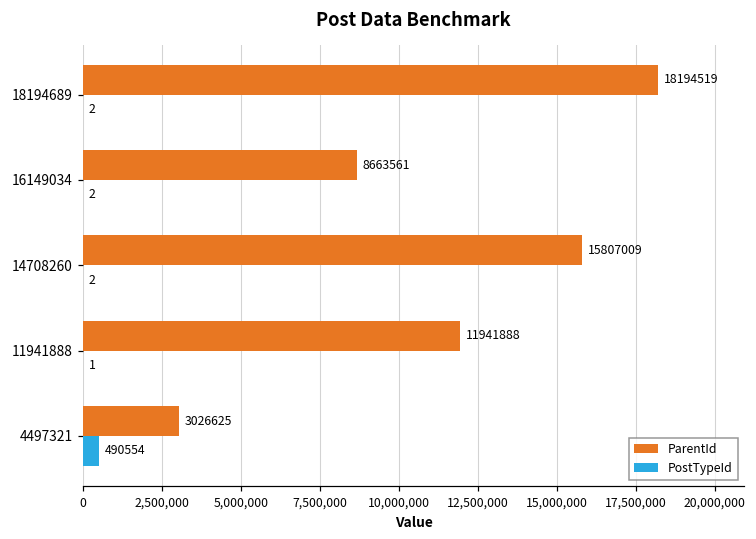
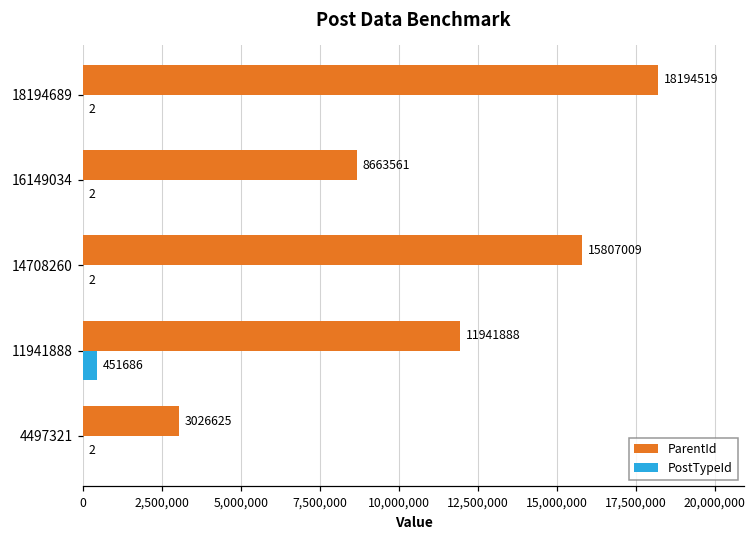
PostTypeId, 11941888: 1 -> 451686
PostTypeId, 4497321: 490554 -> 2
